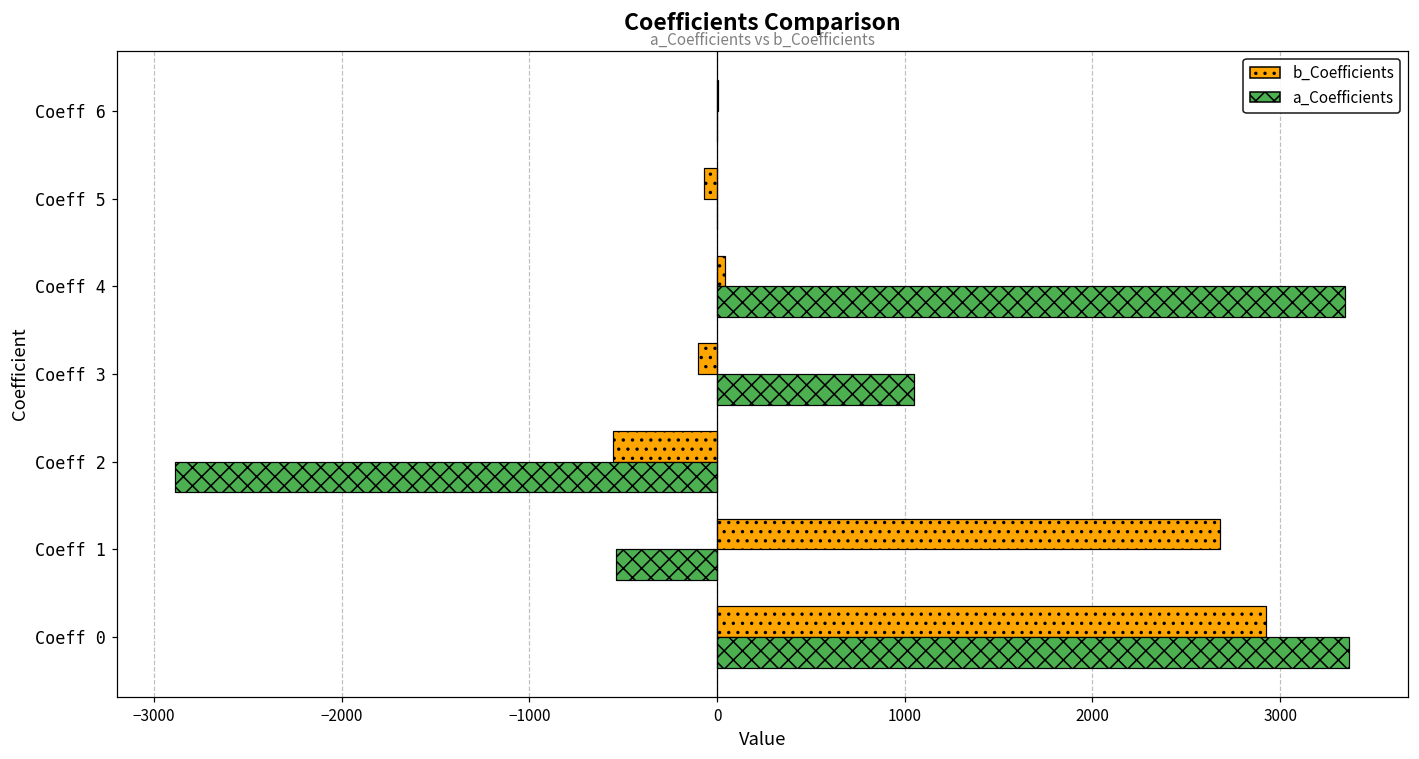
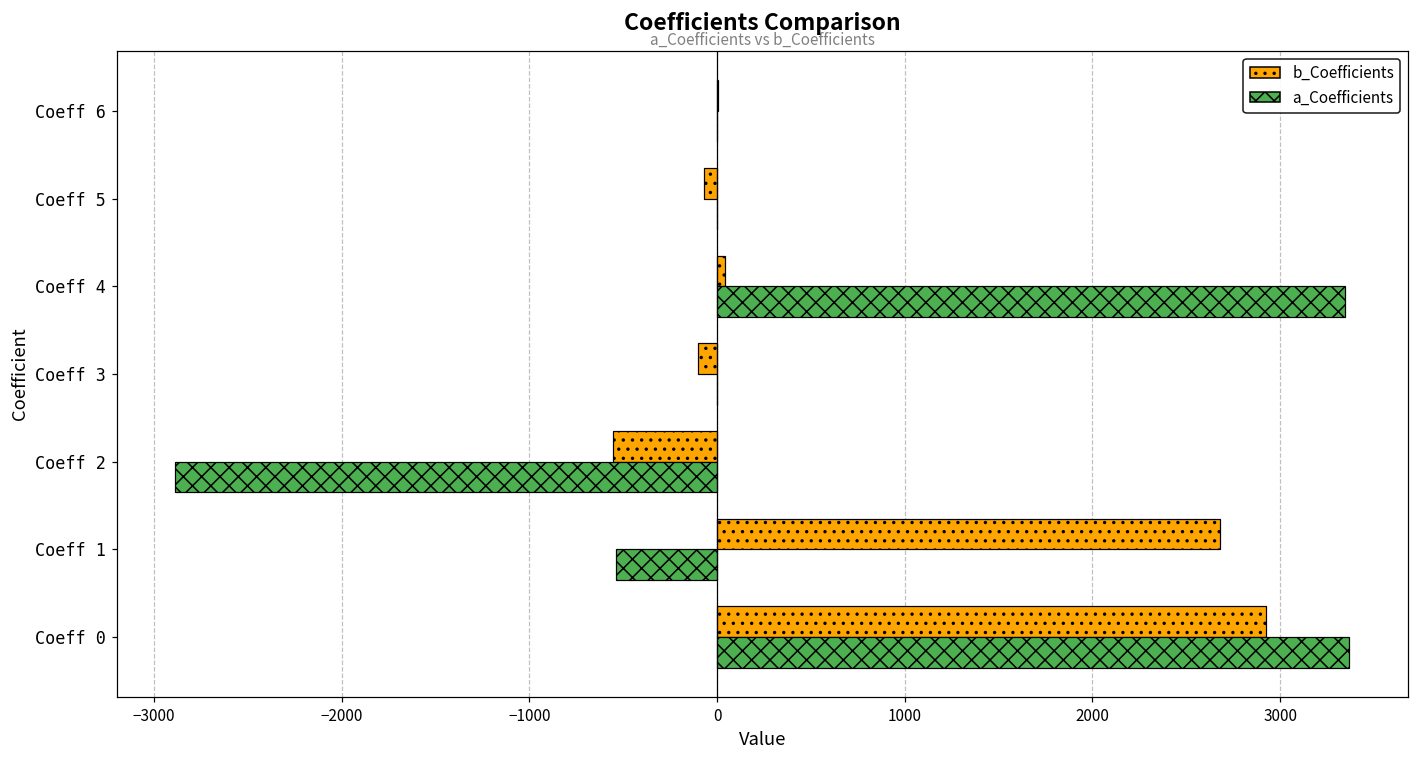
a_Coefficients, Coeff 3: 1050 -> 0
